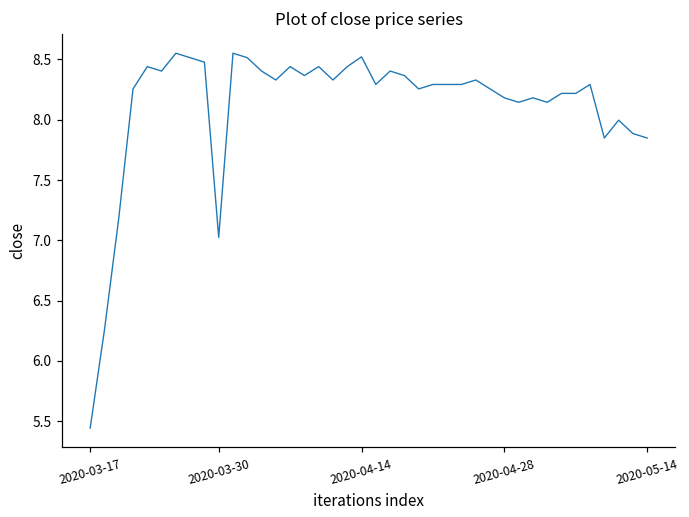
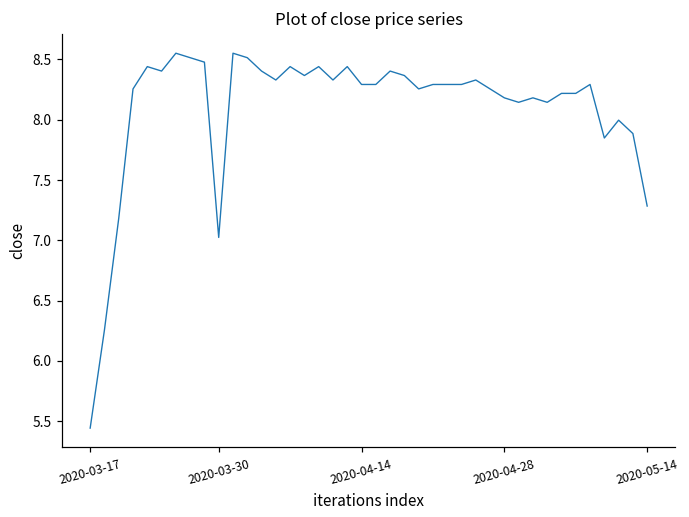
2020-04-14: 8.52 -> 8.29
2020-05-14: 7.85 -> 7.28
